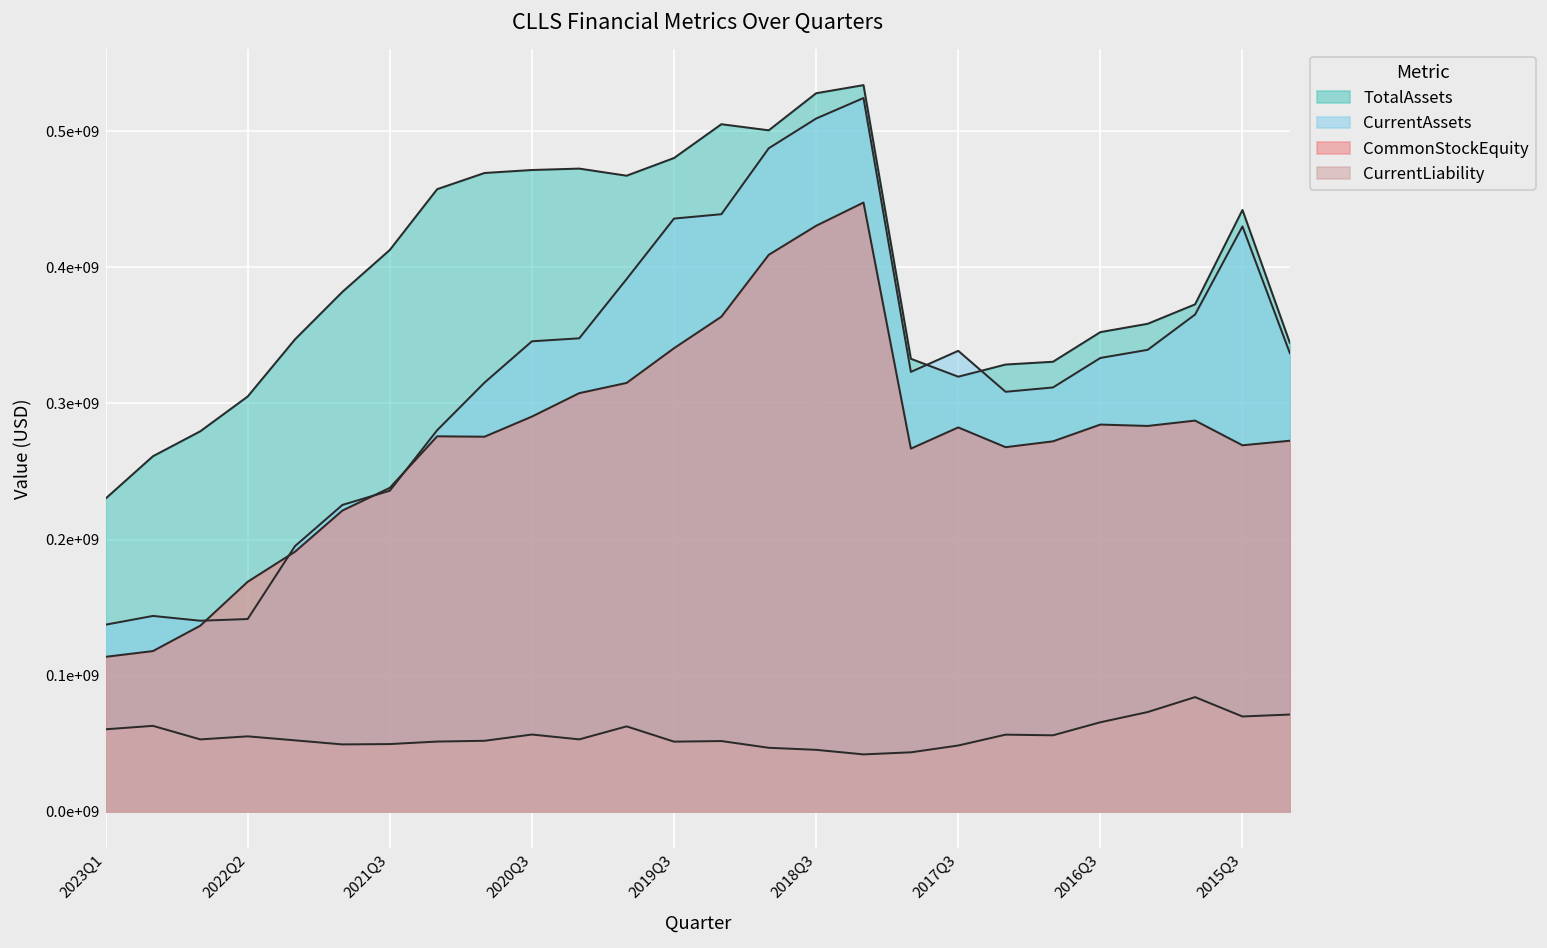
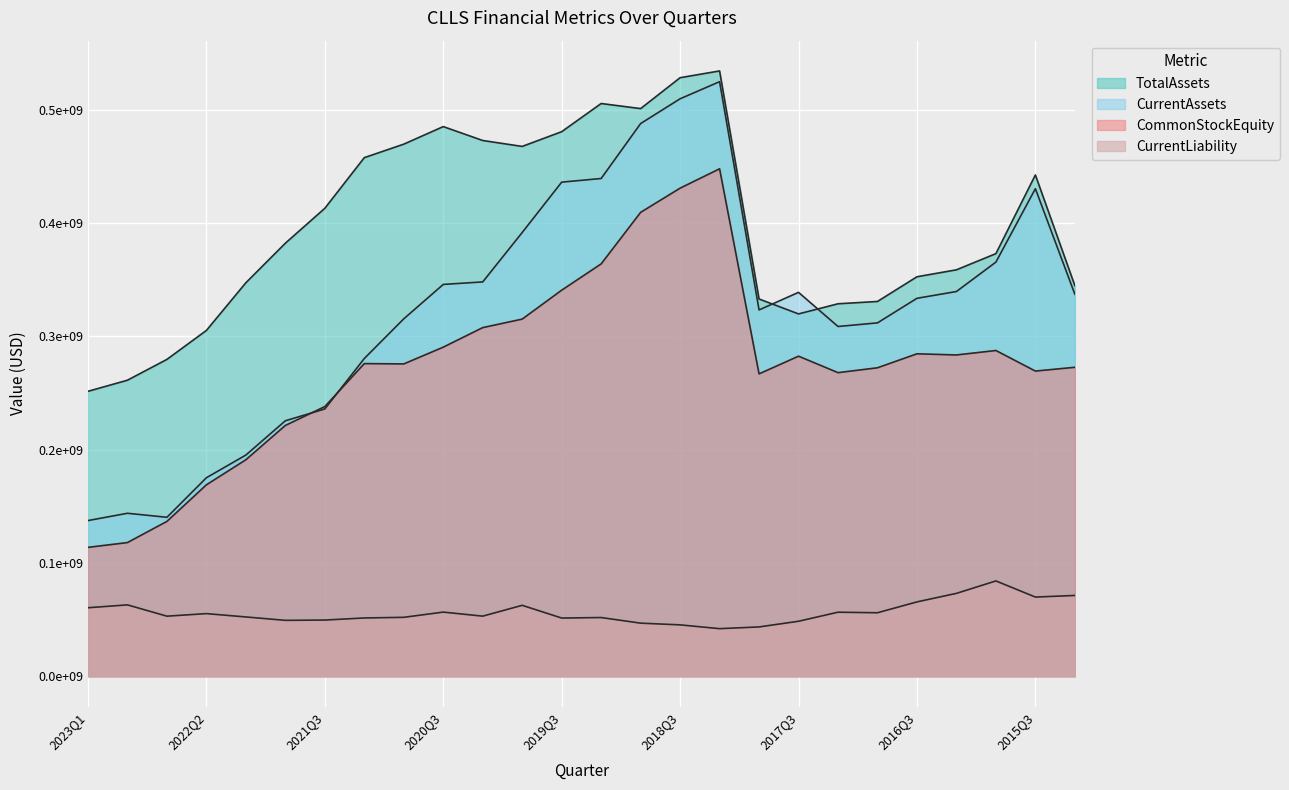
TotalAssets, 2023Q1: 230000000 -> 251000000
CurrentAssets, 2022Q2: 142000000 -> 175000000
TotalAssets, 2020Q3: 472000000 -> 485000000
